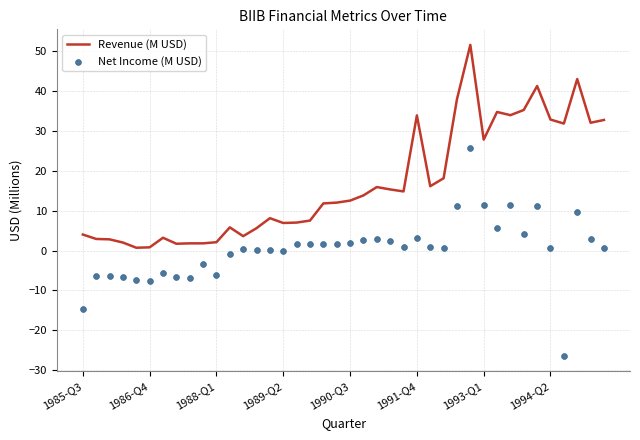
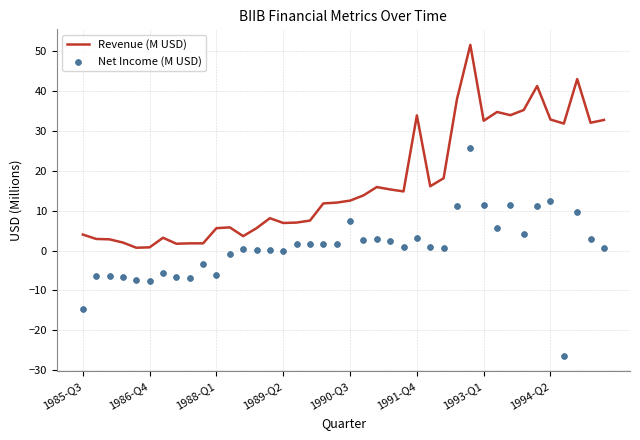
Revenue (M USD), 1988-Q1: 2 -> 6
Net Income (M USD), 1990-Q3: 2 -> 7
Revenue (M USD), 1993-Q1: 28 -> 33
Net Income (M USD), 1994-Q2: 1 -> 12
